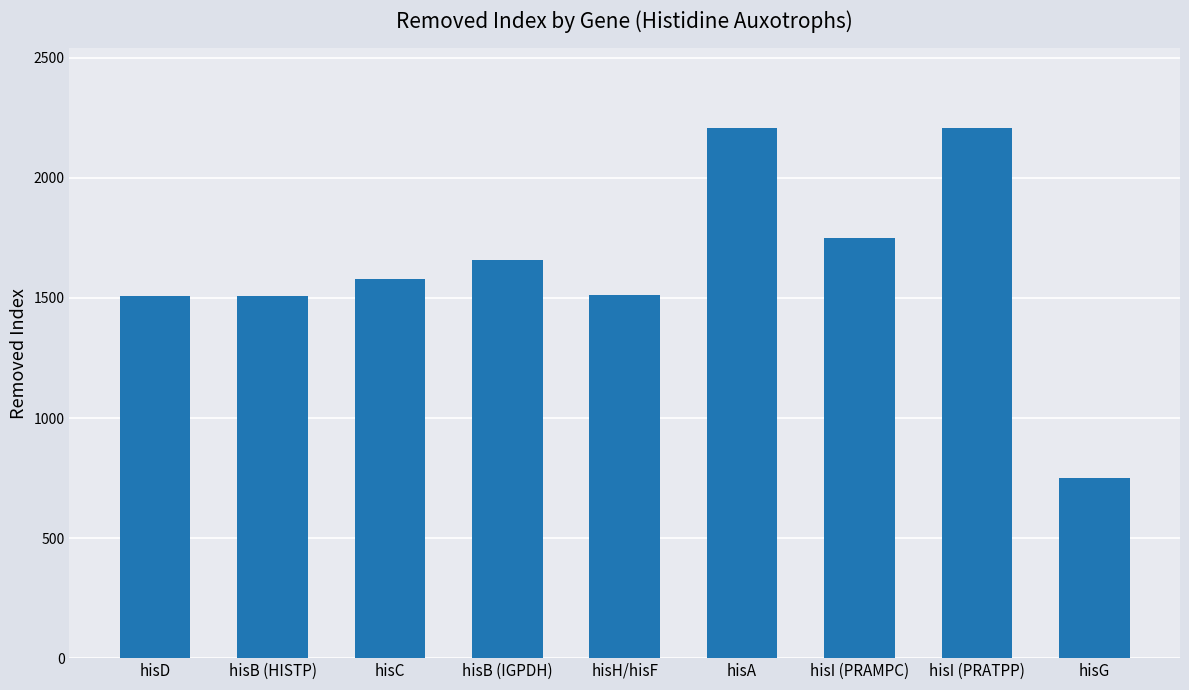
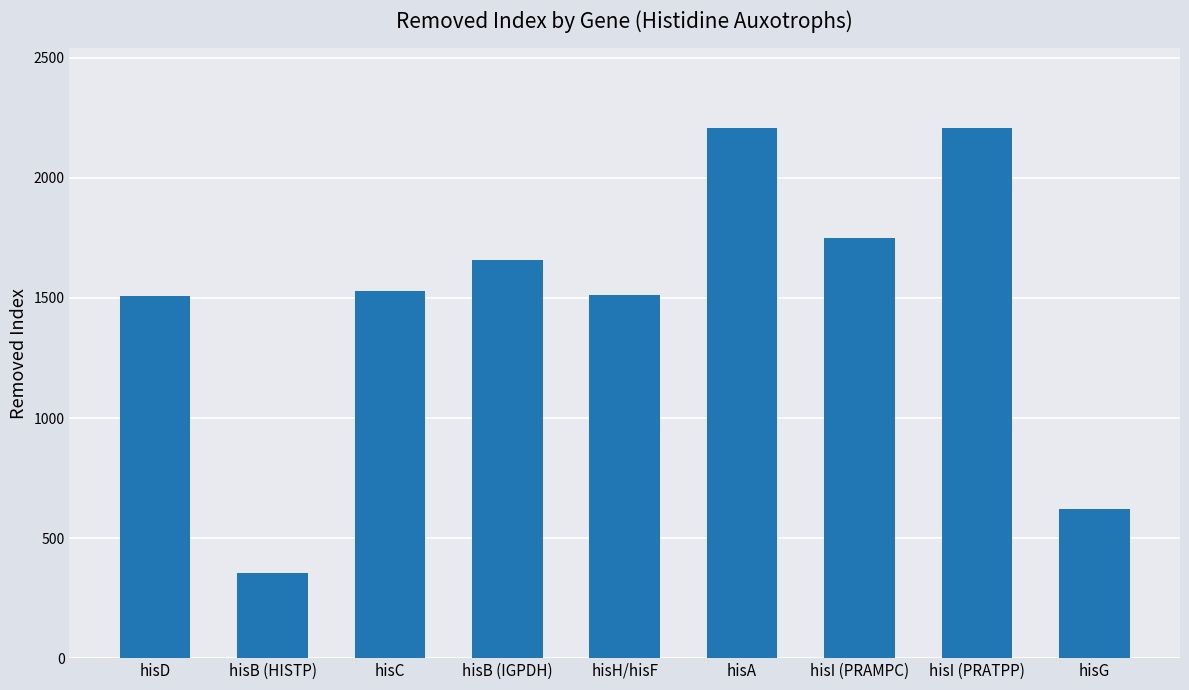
hisB (HISTP): 1510 -> 360
hisC: 1580 -> 1530
hisG: 750 -> 620
